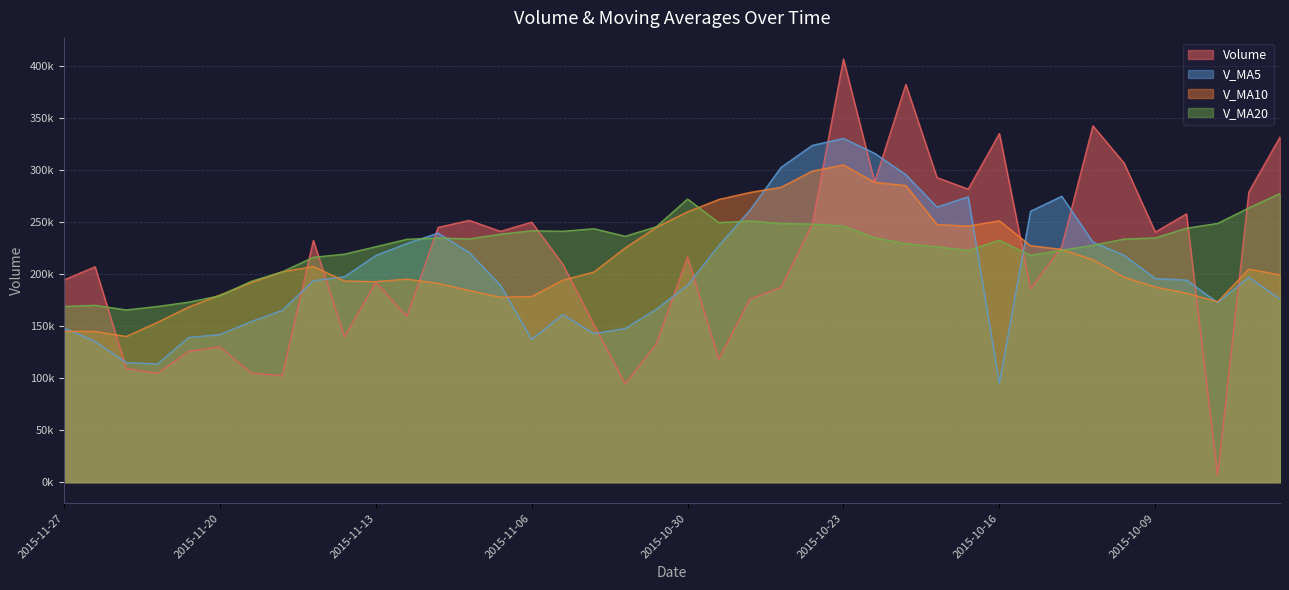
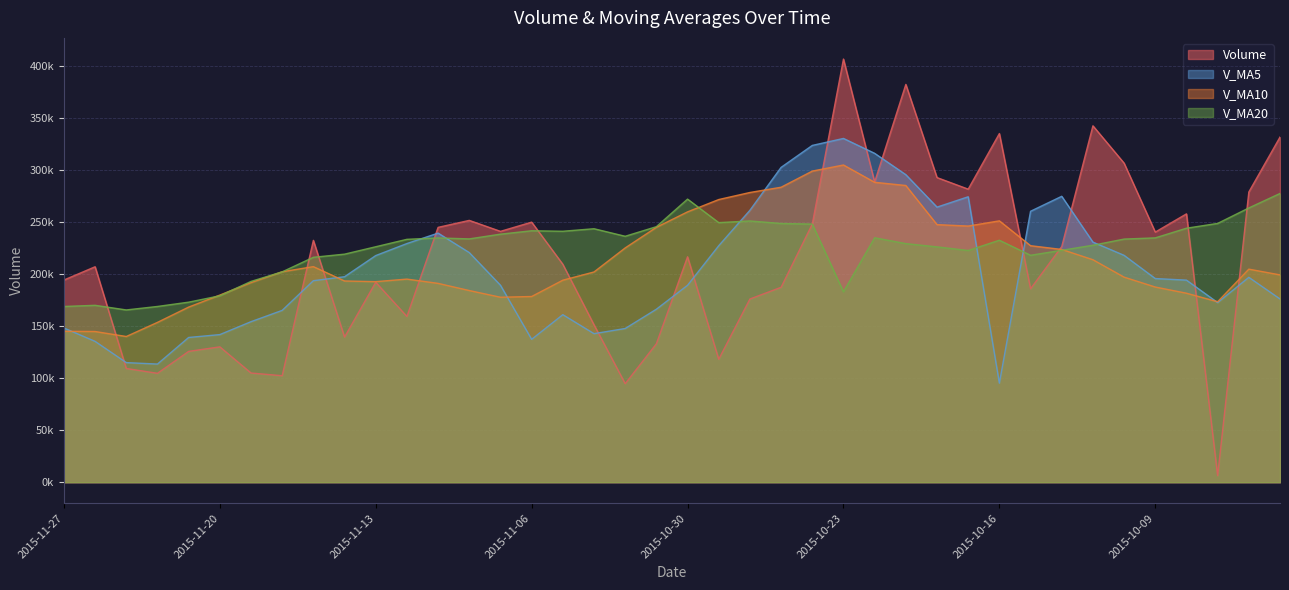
V_MA20, 2015-10-23: 246000 -> 183000
